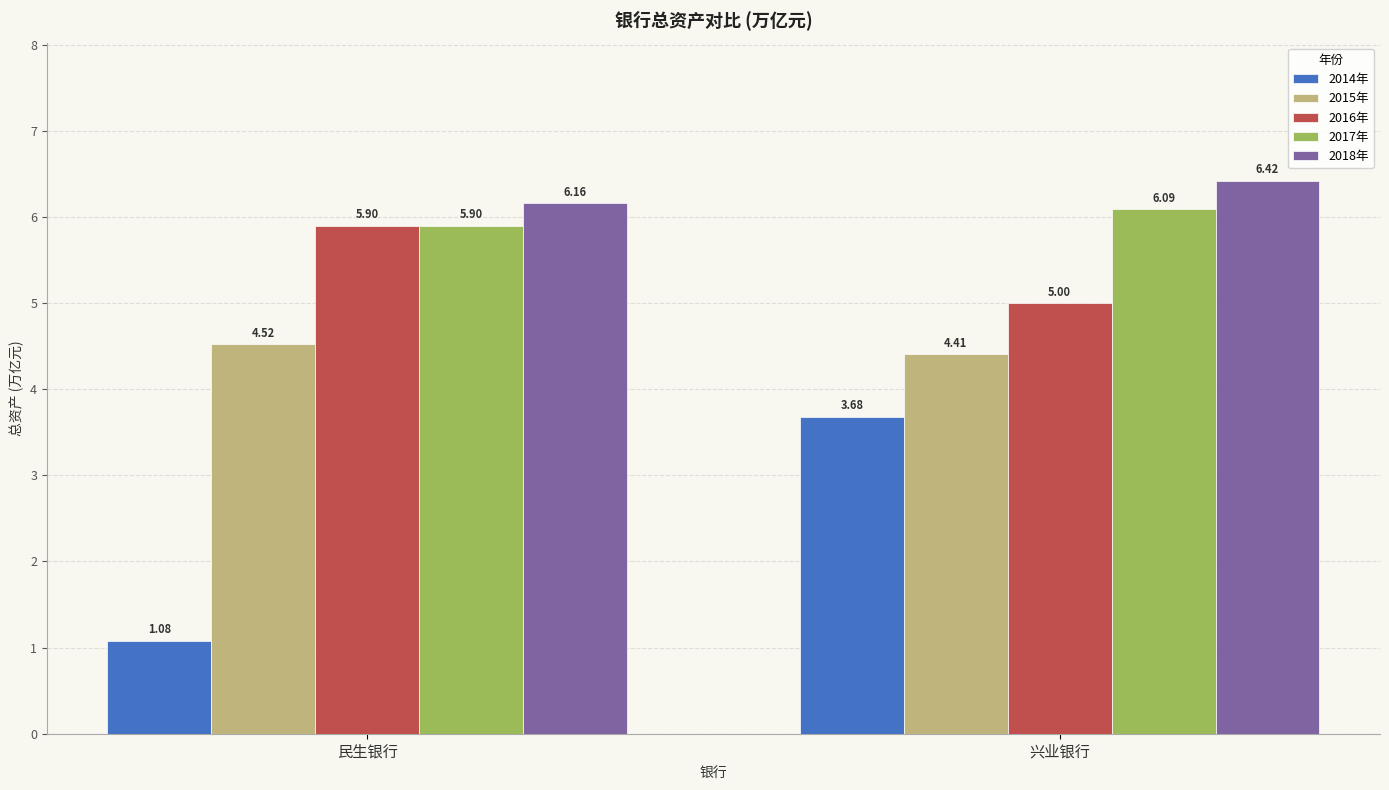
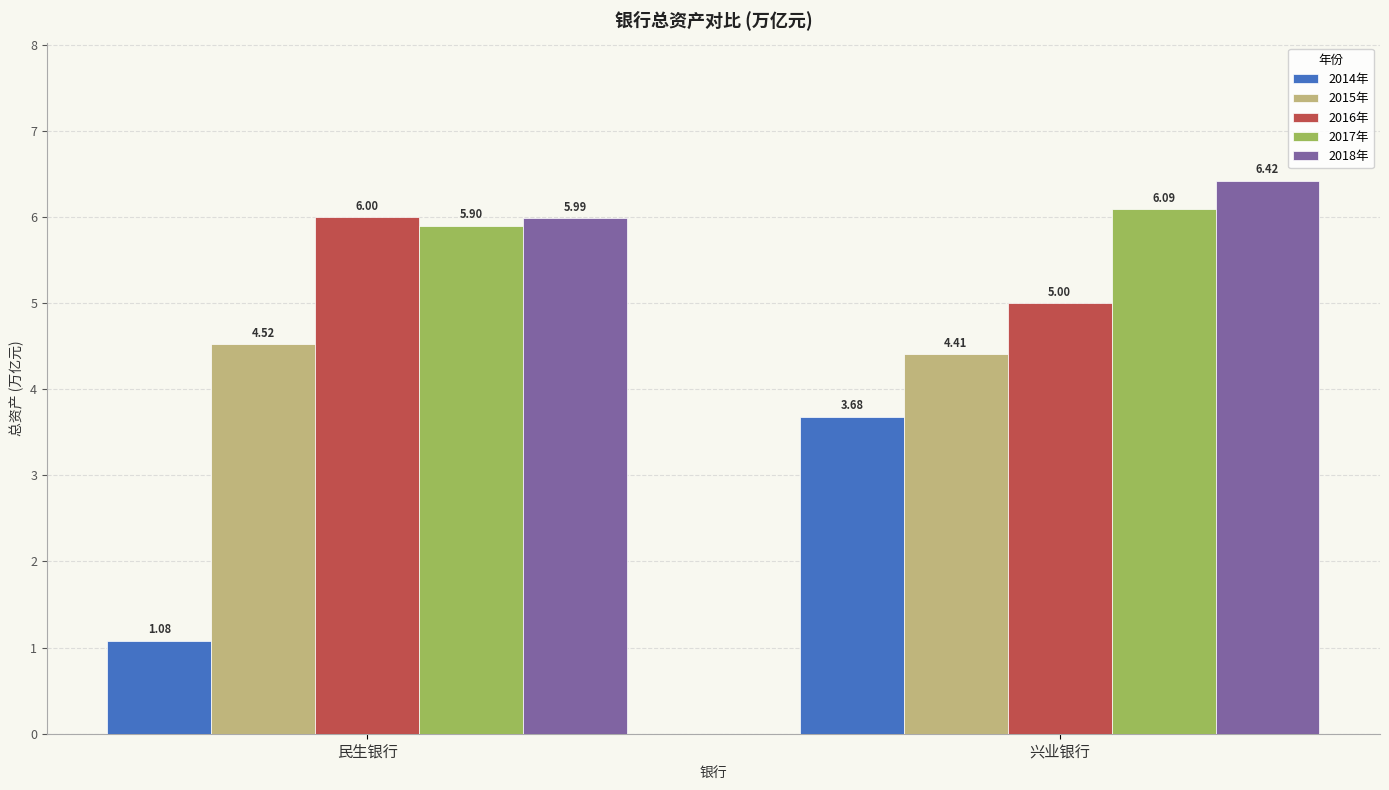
2016年, 民生银行: 5.90 -> 6.00
2018年, 民生银行: 6.16 -> 5.99
